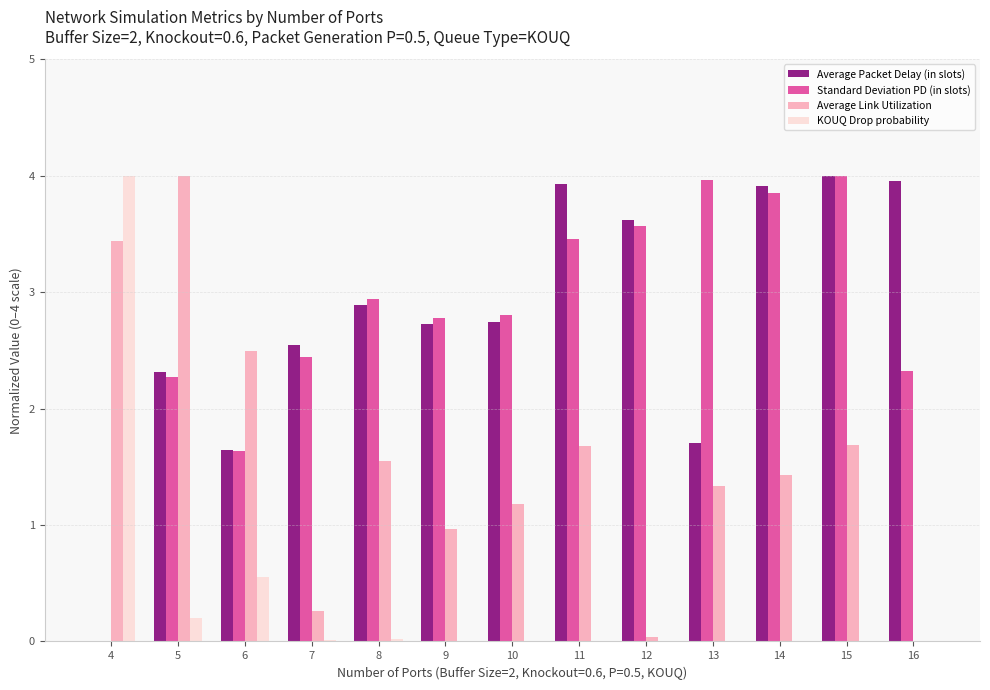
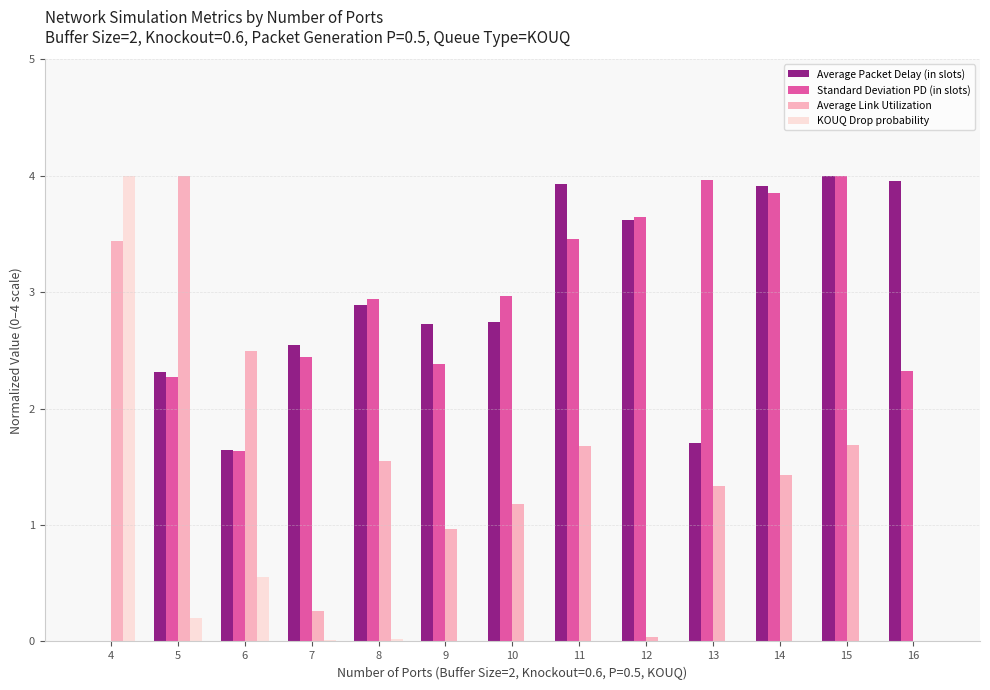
Standard Deviation PD (in slots), 9: 2.78 -> 2.38
Standard Deviation PD (in slots), 10: 2.80 -> 2.97
Standard Deviation PD (in slots), 12: 3.57 -> 3.64
